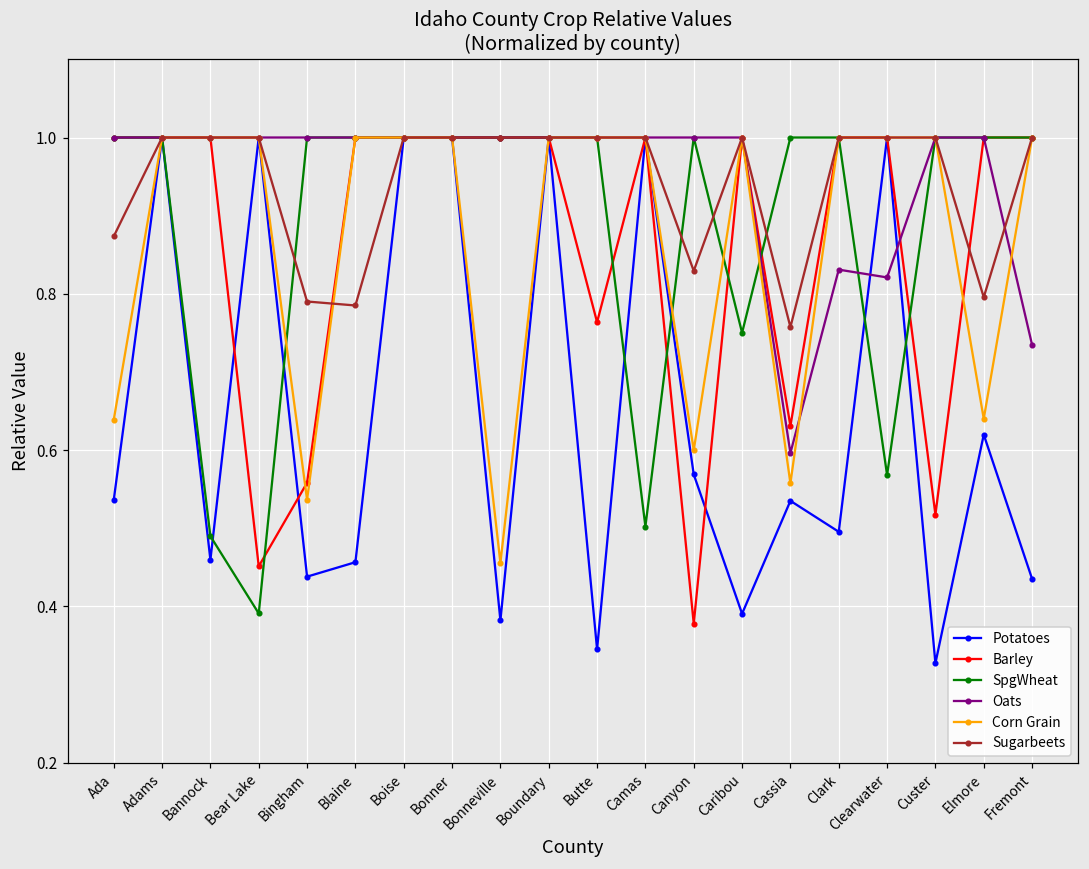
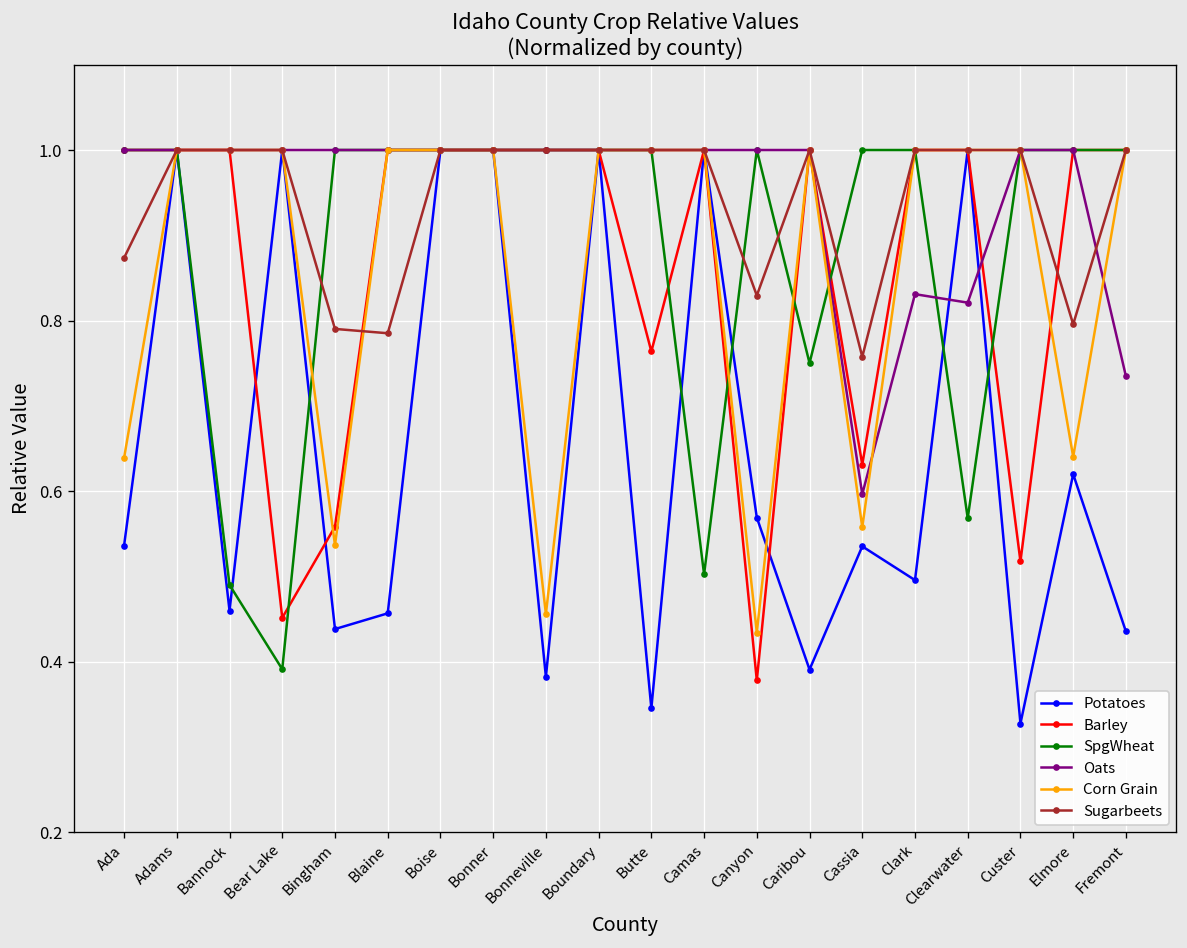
Corn Grain, Canyon: 0.60 -> 0.43
